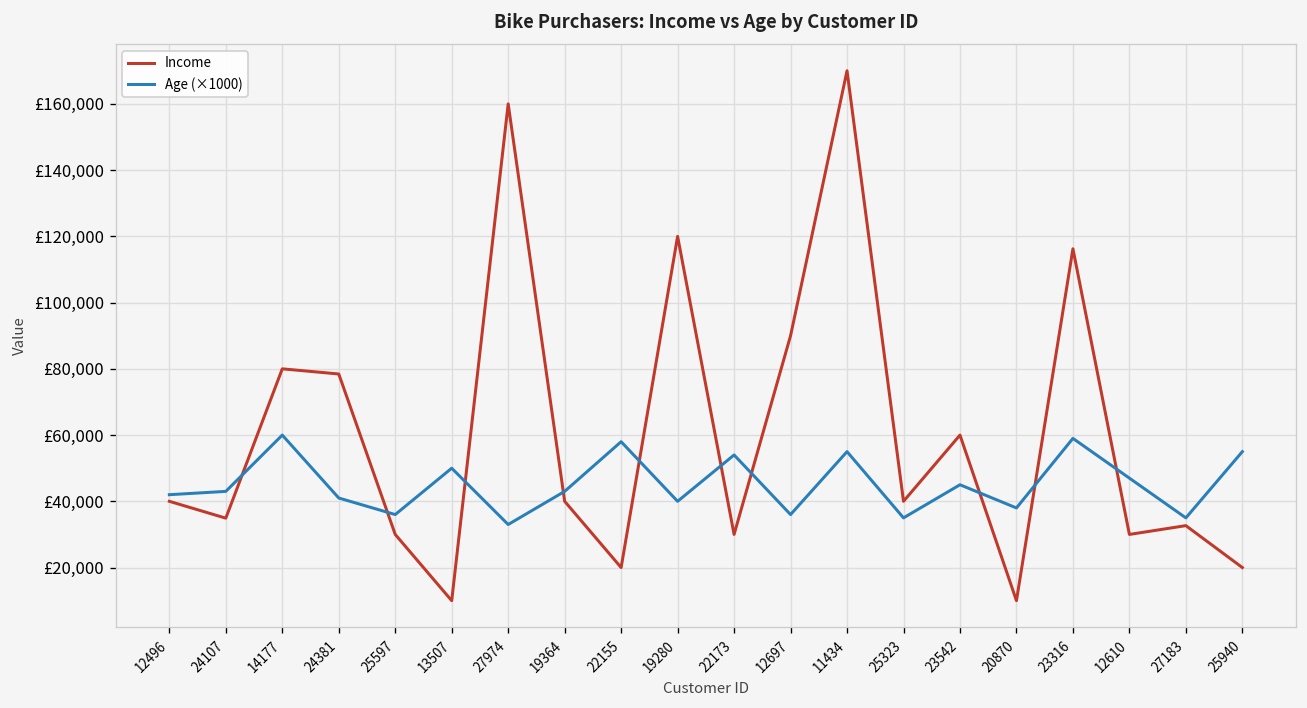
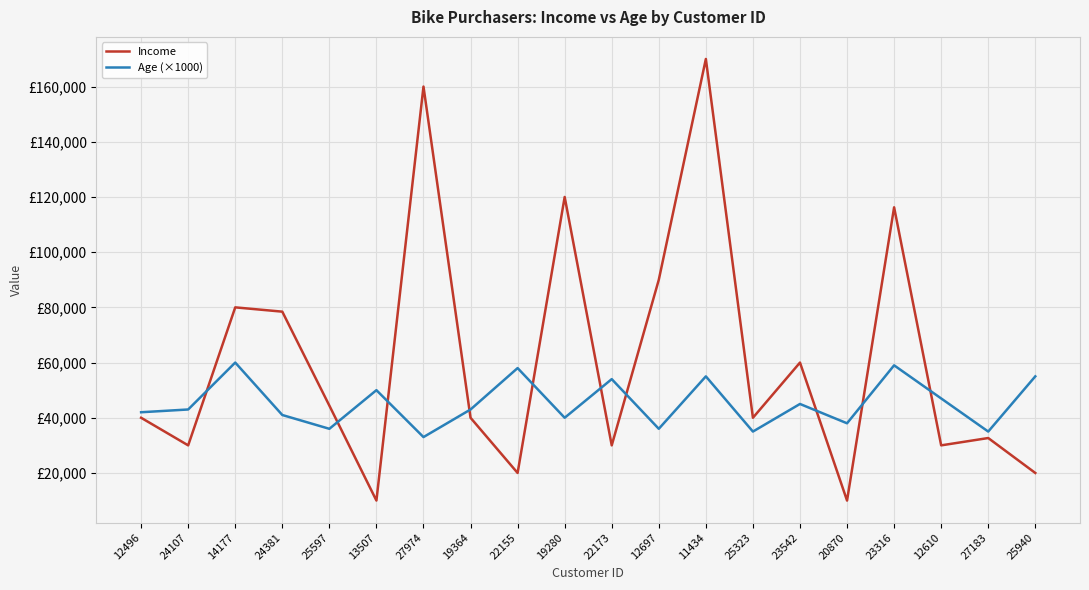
Income, 24107: £35,000 -> £30,000
Income, 25597: £30,000 -> £44,000
